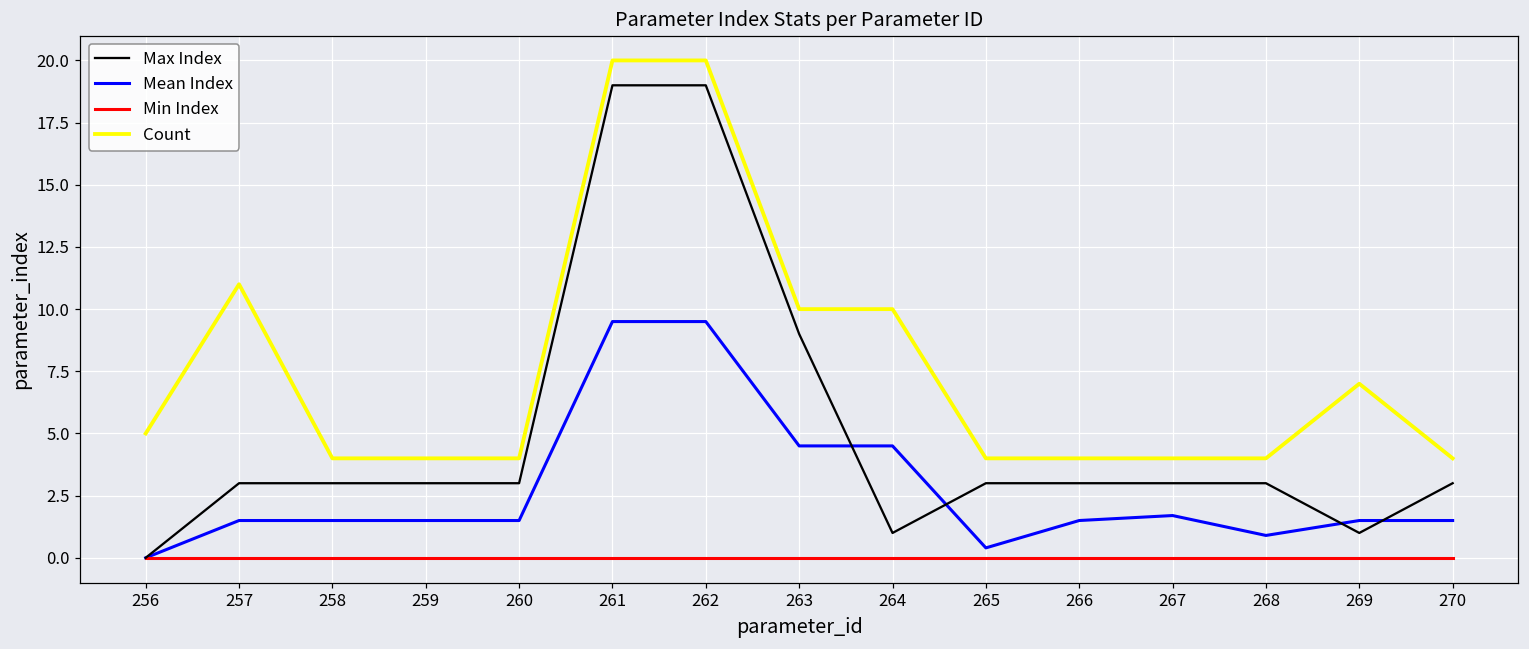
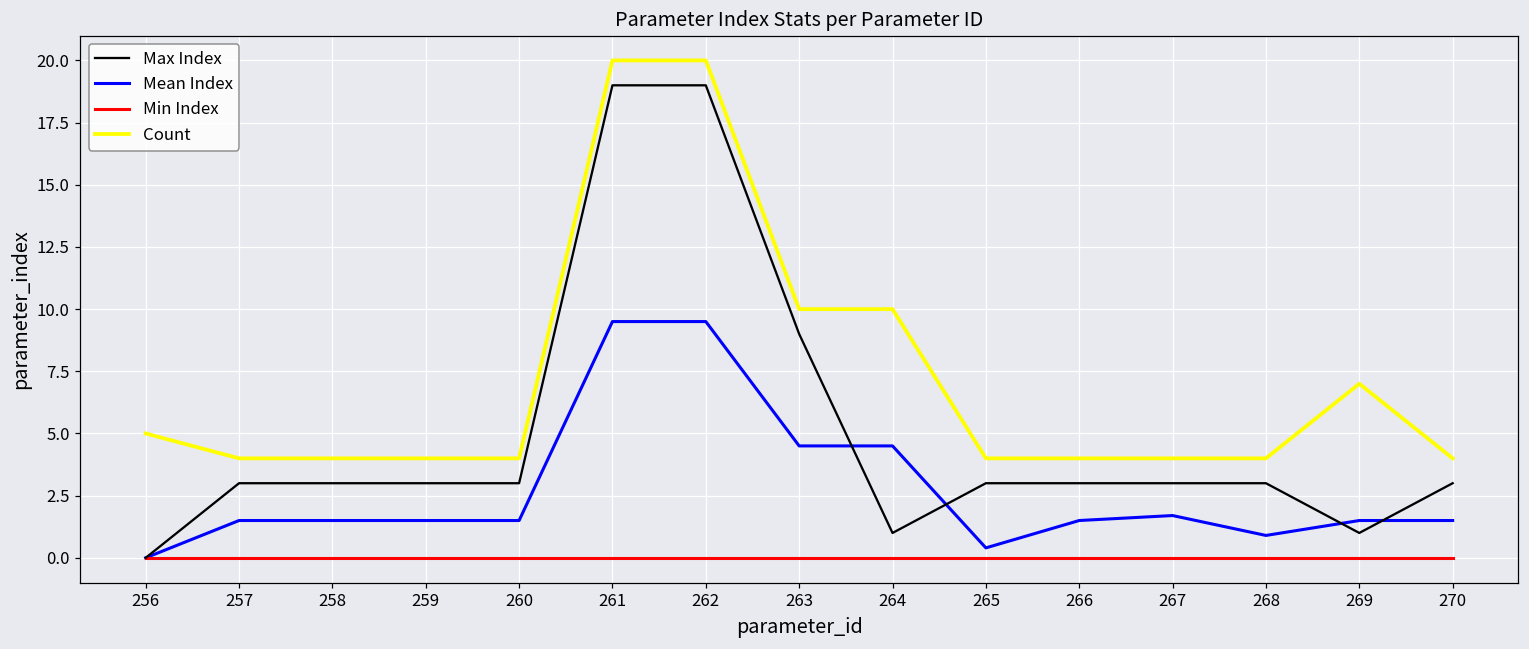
Count, 257: 11 -> 4
